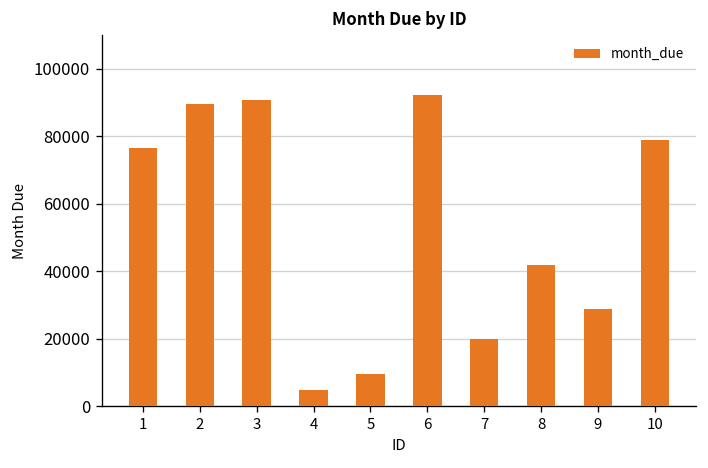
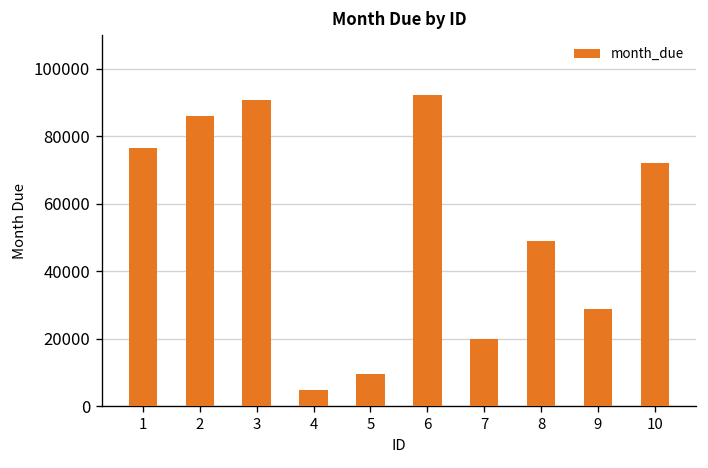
2: 90000 -> 86000
8: 42000 -> 49000
10: 79000 -> 72000
